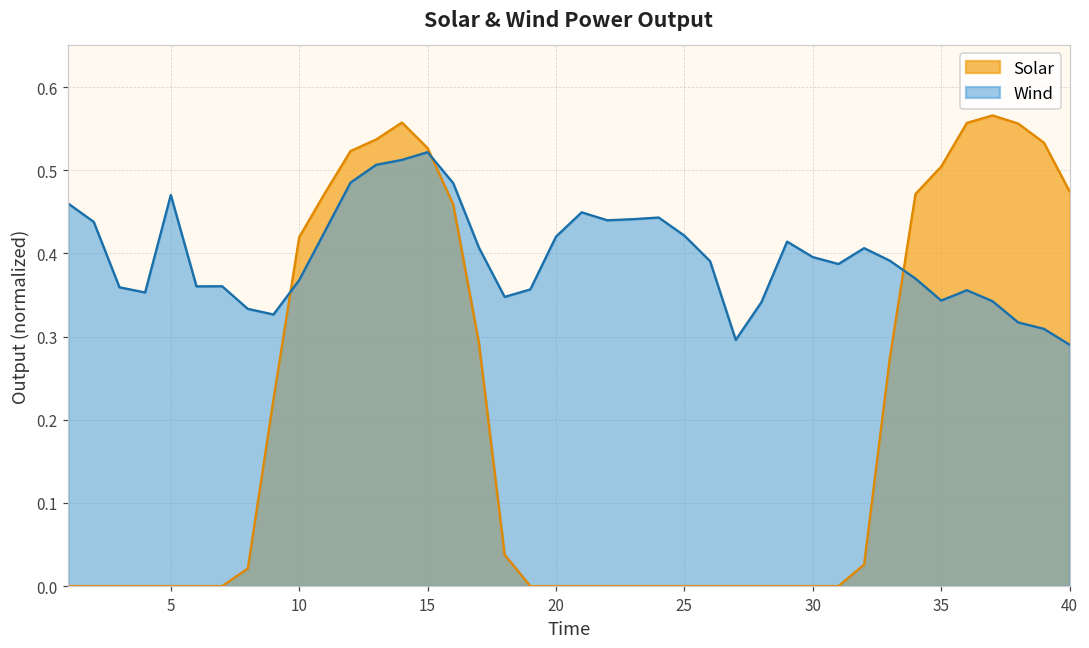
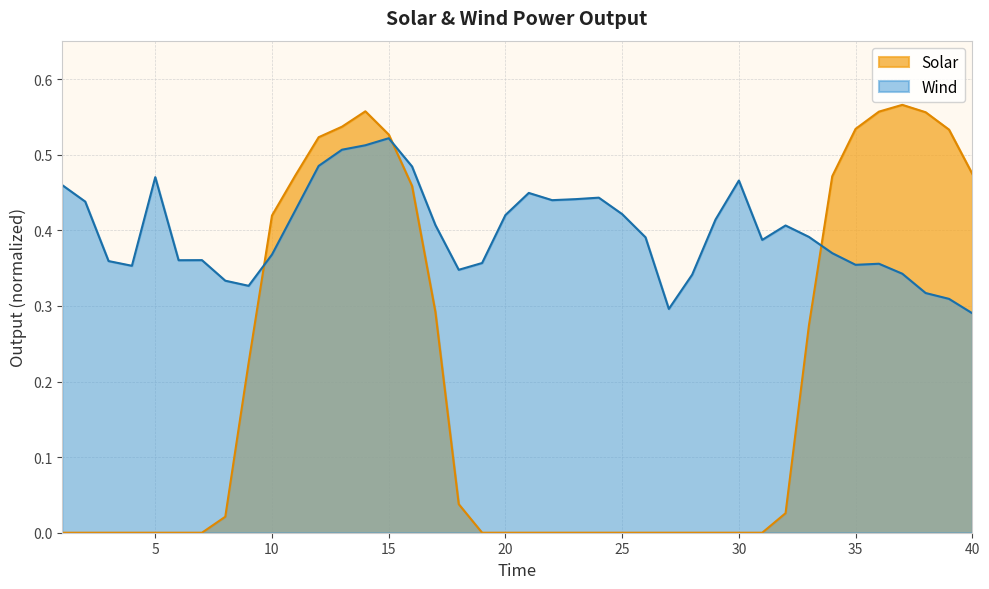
Wind, 30: 0.40 -> 0.47
Solar, 35: 0.50 -> 0.53
Wind, 35: 0.34 -> 0.35
